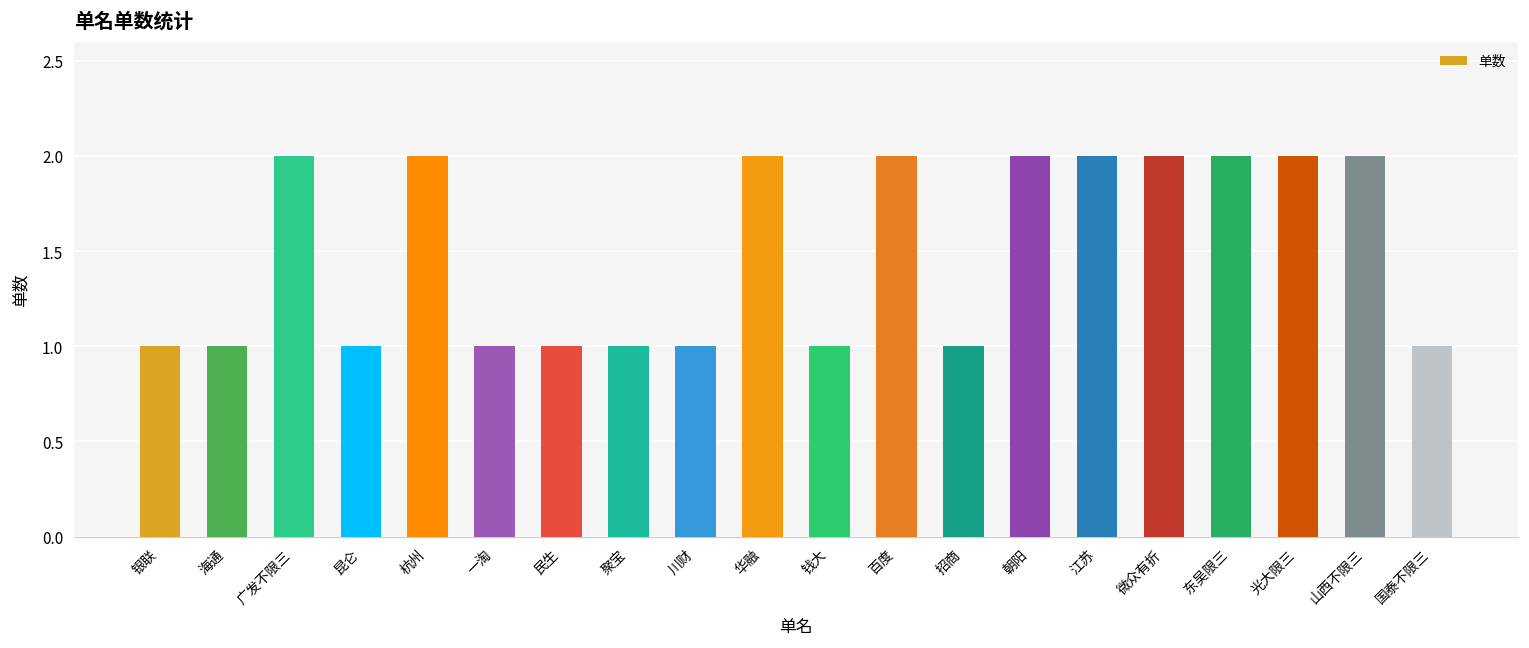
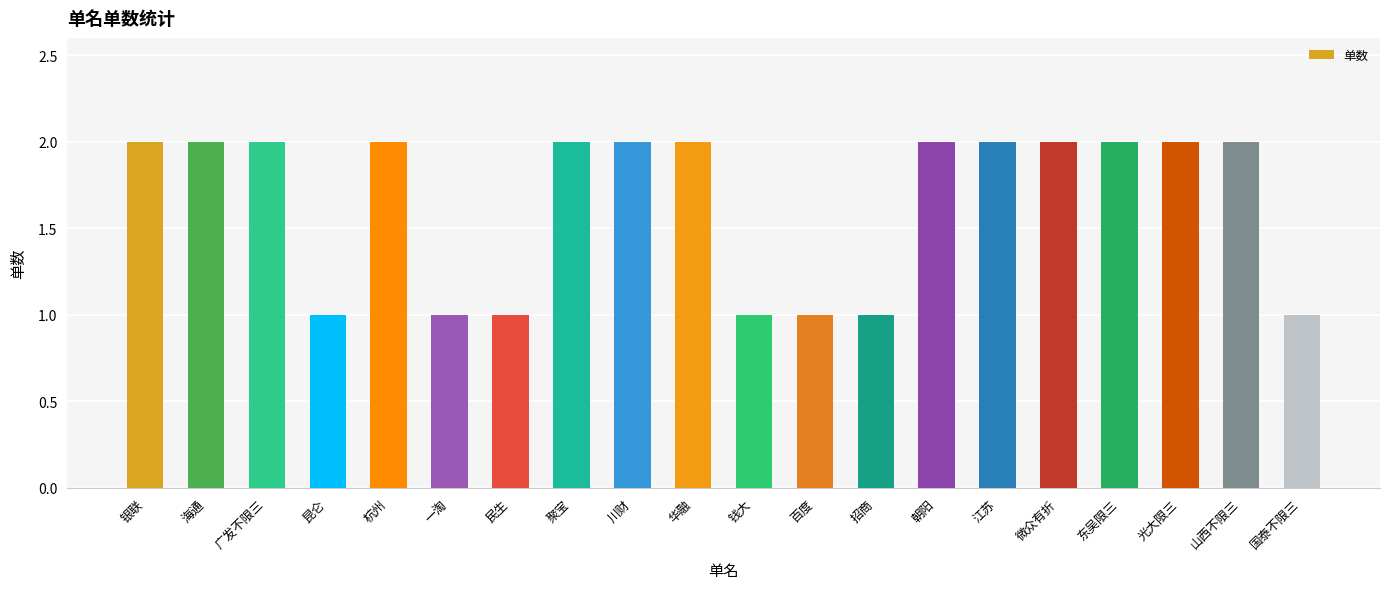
银联: 1 -> 2
海通: 1 -> 2
聚宝: 1 -> 2
川财: 1 -> 2
百度: 2 -> 1
